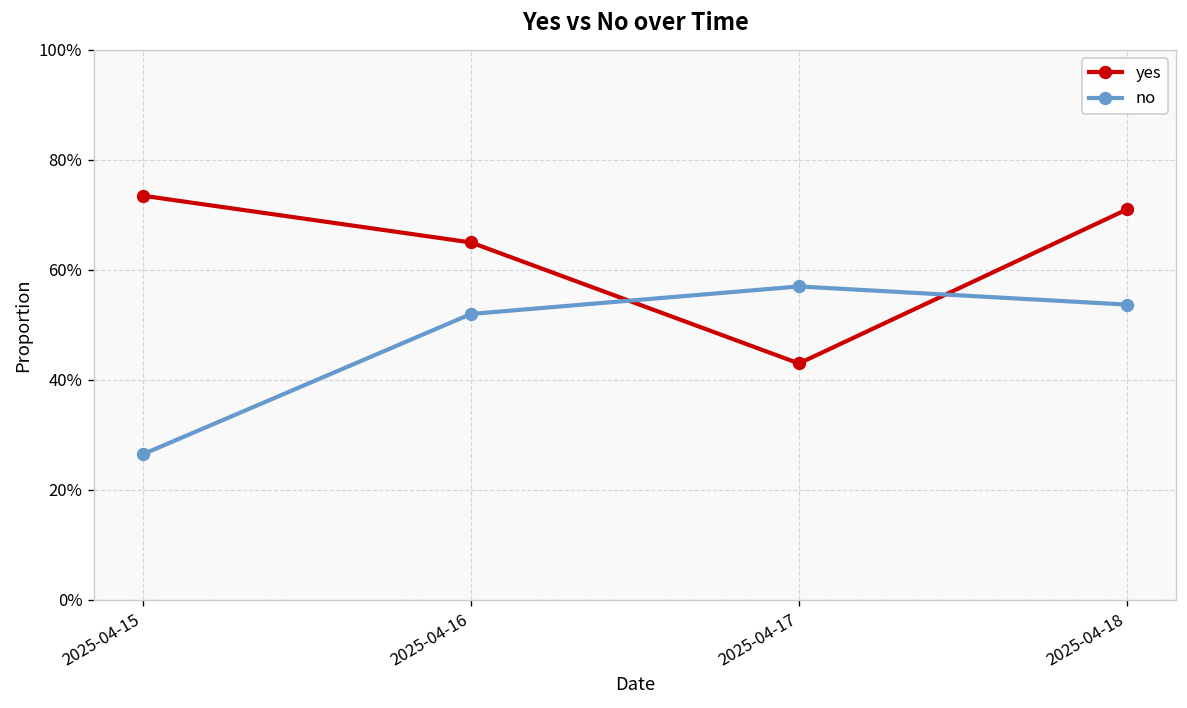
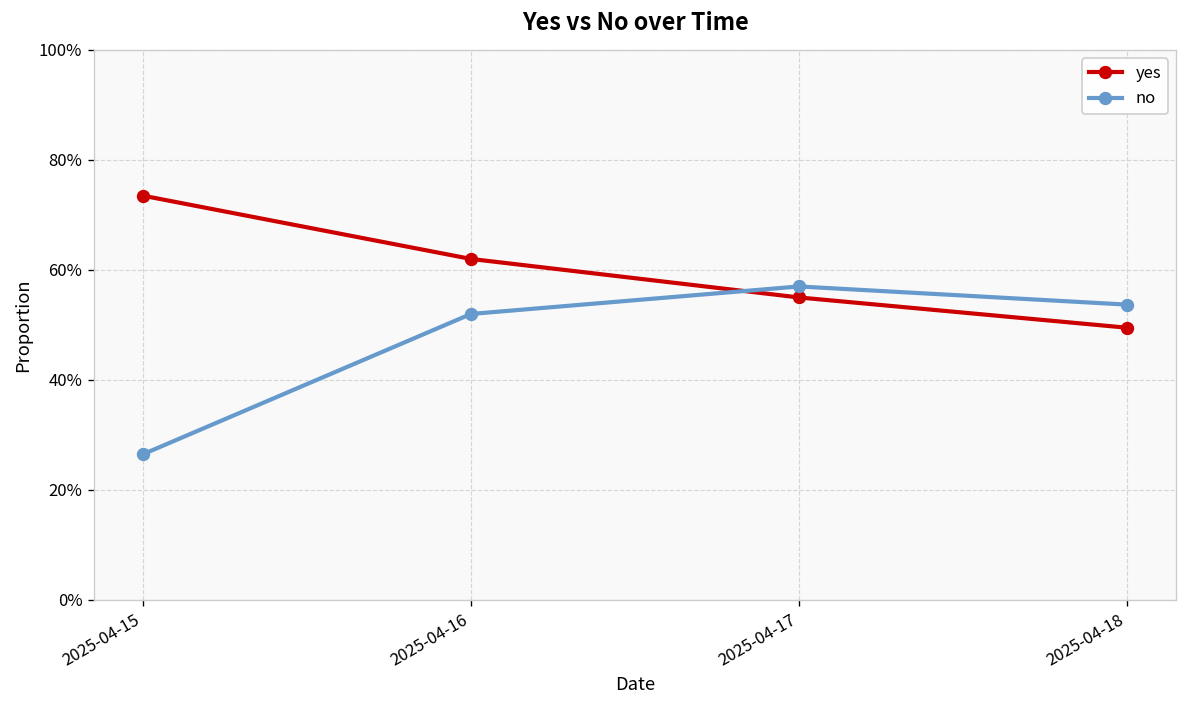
yes, 2025-04-16: 65% -> 62%
yes, 2025-04-17: 43% -> 55%
yes, 2025-04-18: 71% -> 50%
